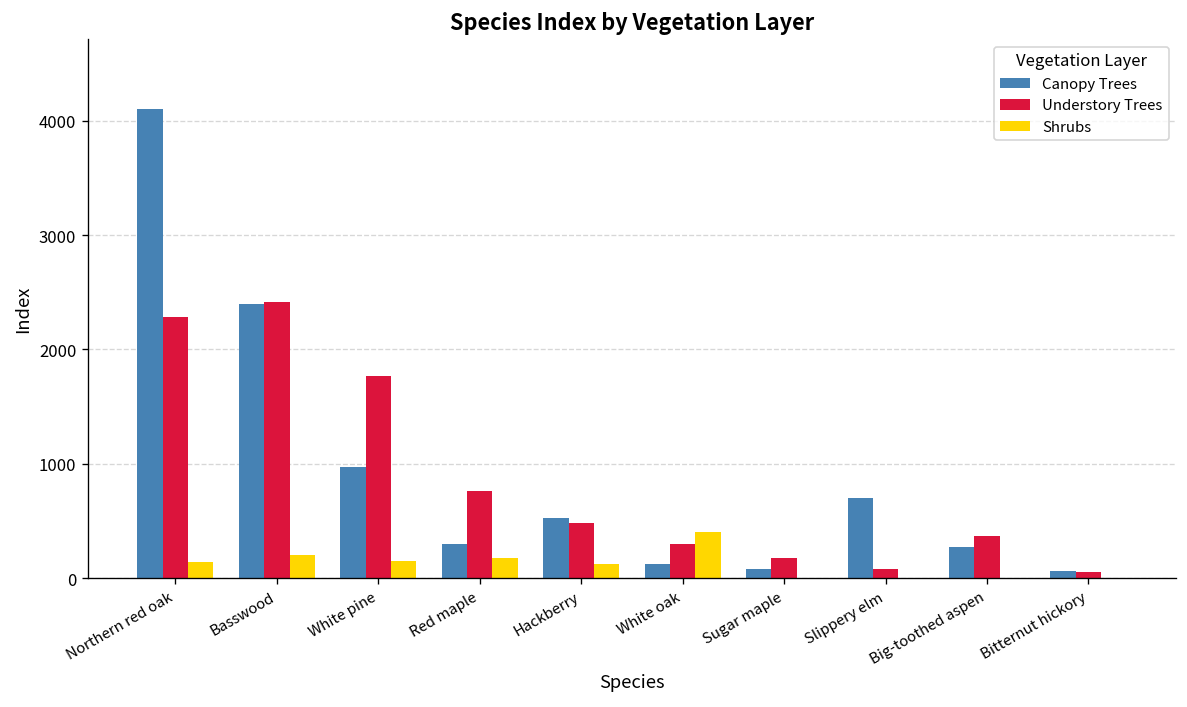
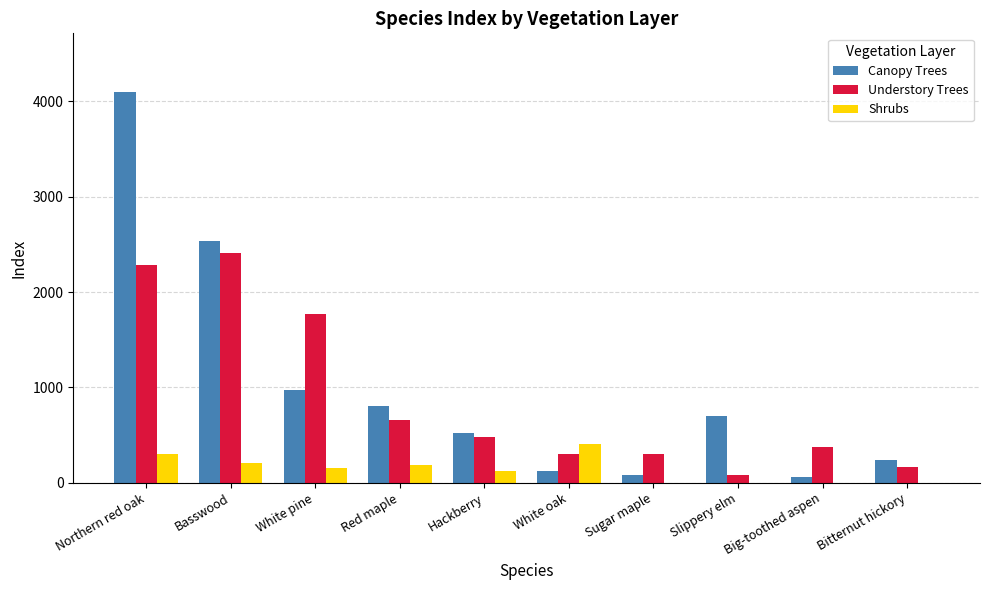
Shrubs, Northern red oak: 100 -> 300
Canopy Trees, Basswood: 2400 -> 2500
Canopy Trees, Red maple: 300 -> 800
Understory Trees, Red maple: 800 -> 700
Understory Trees, Sugar maple: 200 -> 300
Canopy Trees, Big-toothed aspen: 300 -> 100
Canopy Trees, Bitternut hickory: 100 -> 200
Understory Trees, Bitternut hickory: 100 -> 200
